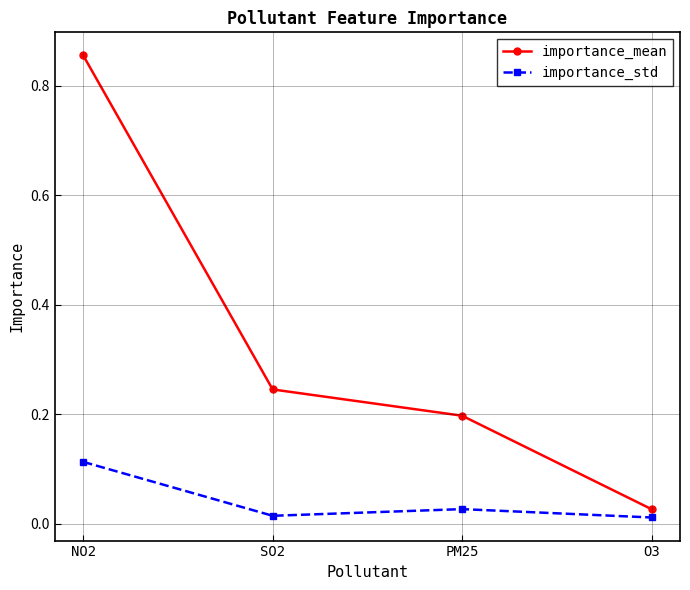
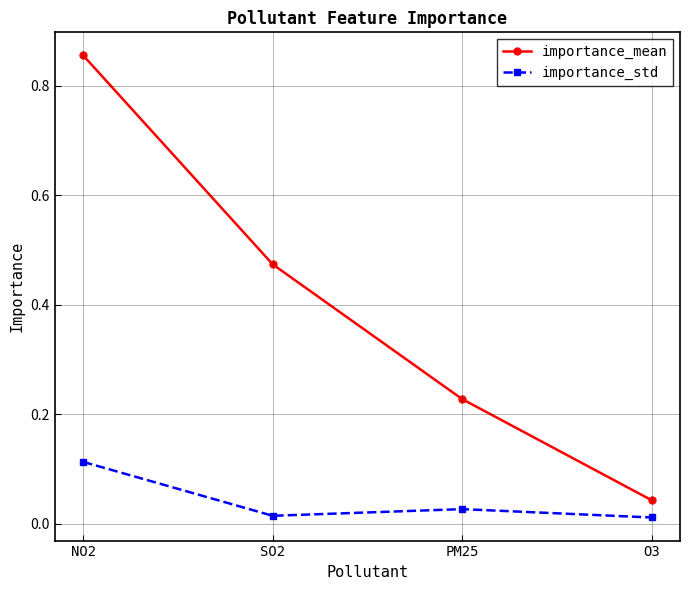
importance_mean, SO2: 0.25 -> 0.47
importance_mean, PM25: 0.20 -> 0.23
importance_mean, O3: 0.03 -> 0.04
